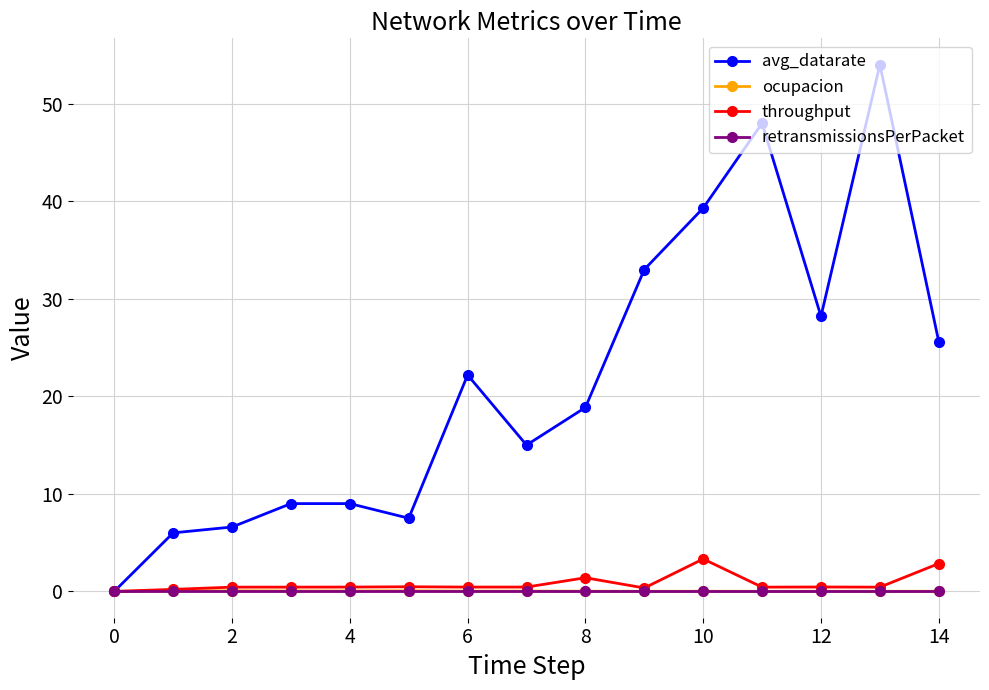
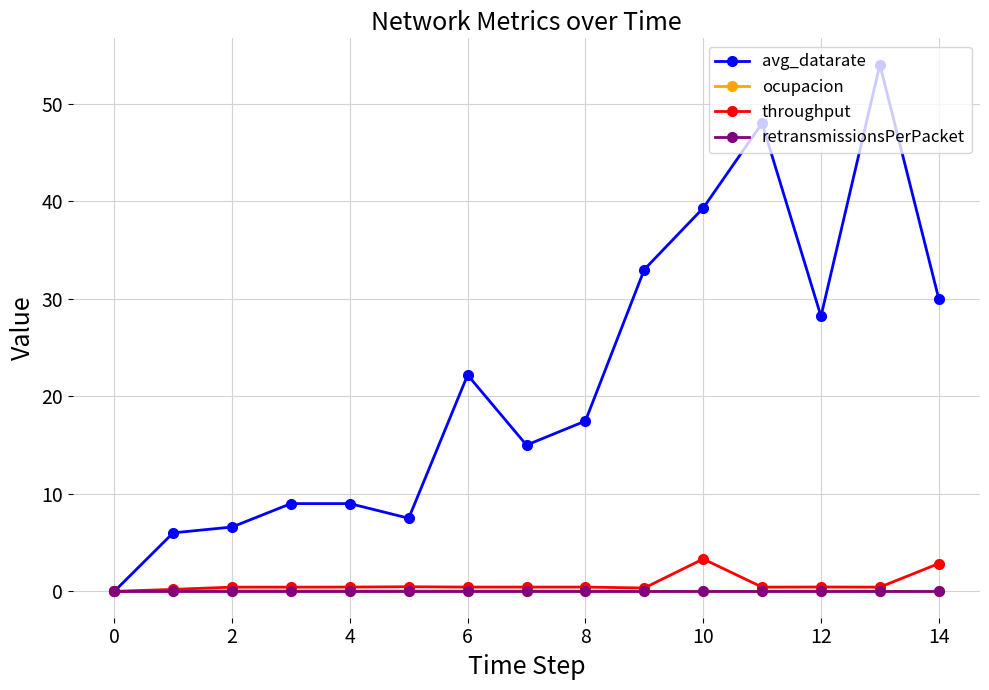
avg_datarate, 8: 19 -> 17
throughput, 8: 1 -> 0
avg_datarate, 14: 26 -> 30
